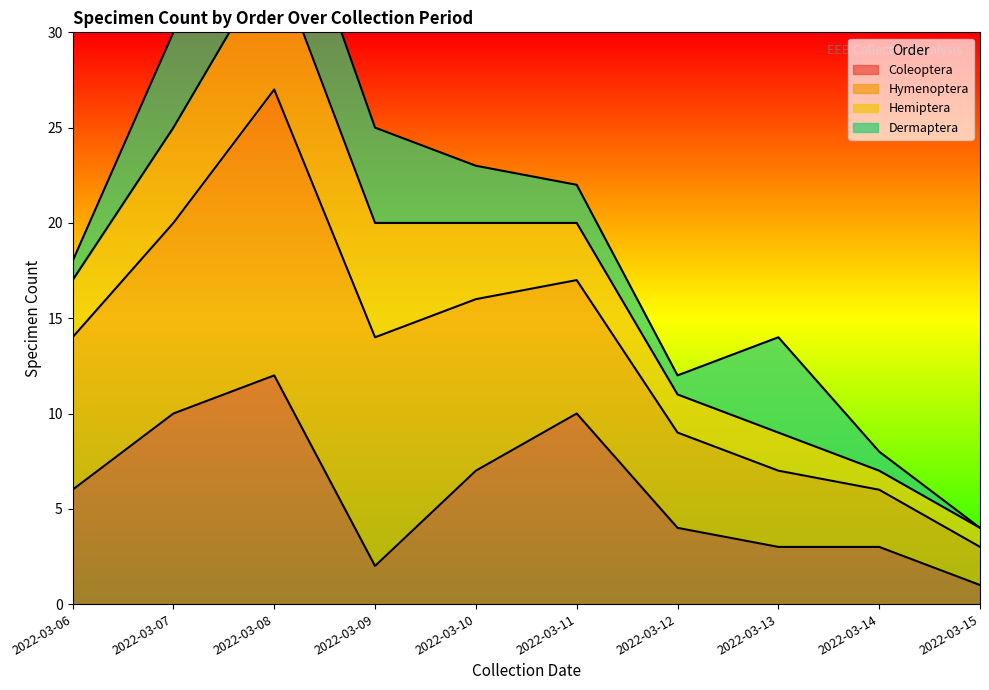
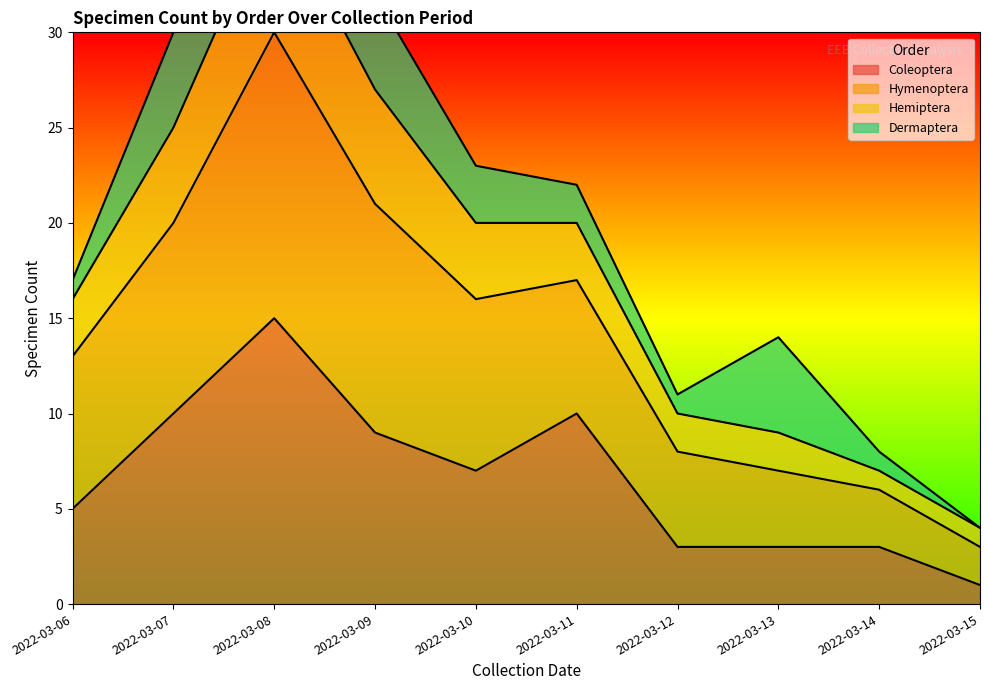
Coleoptera, 2022-03-06: 6 -> 5
Coleoptera, 2022-03-08: 12 -> 15
Coleoptera, 2022-03-09: 2 -> 9
Coleoptera, 2022-03-12: 4 -> 3
